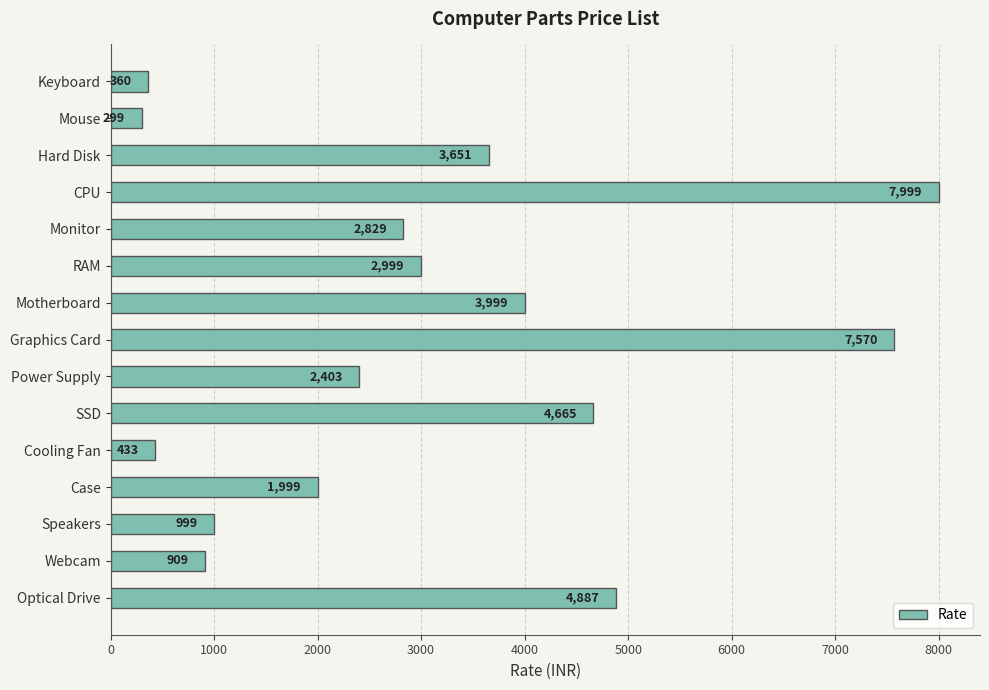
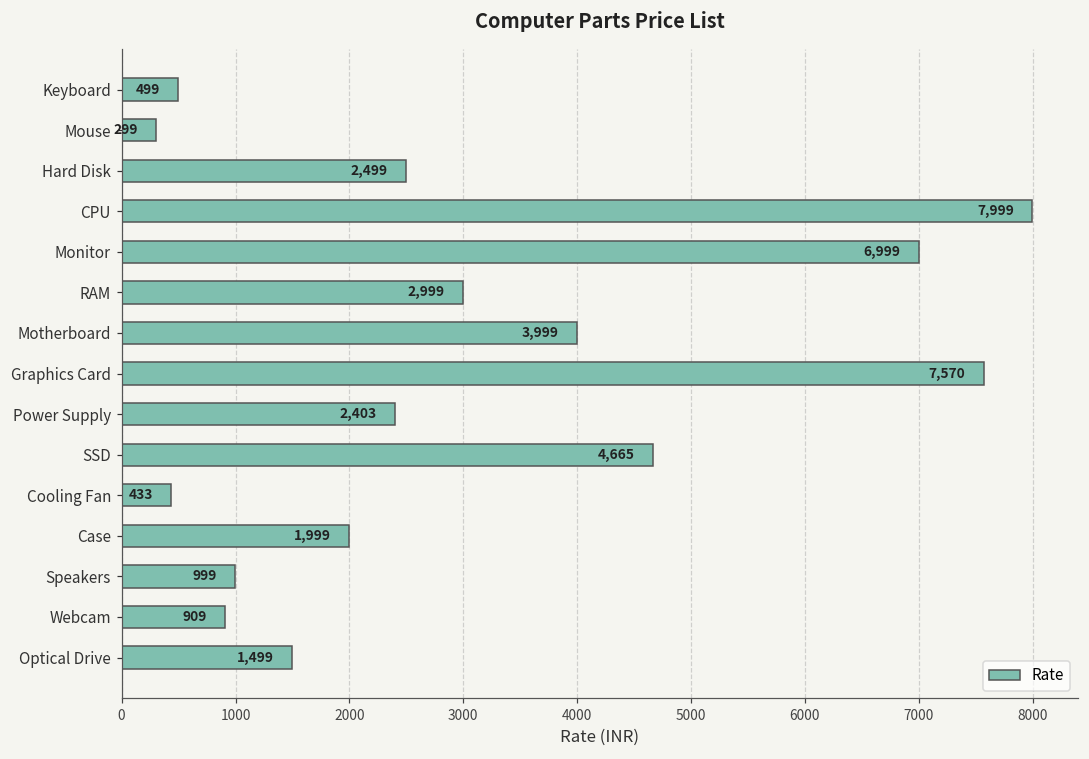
Keyboard: 360 -> 499
Hard Disk: 3,651 -> 2,499
Monitor: 2,829 -> 6,999
Optical Drive: 4,887 -> 1,499
